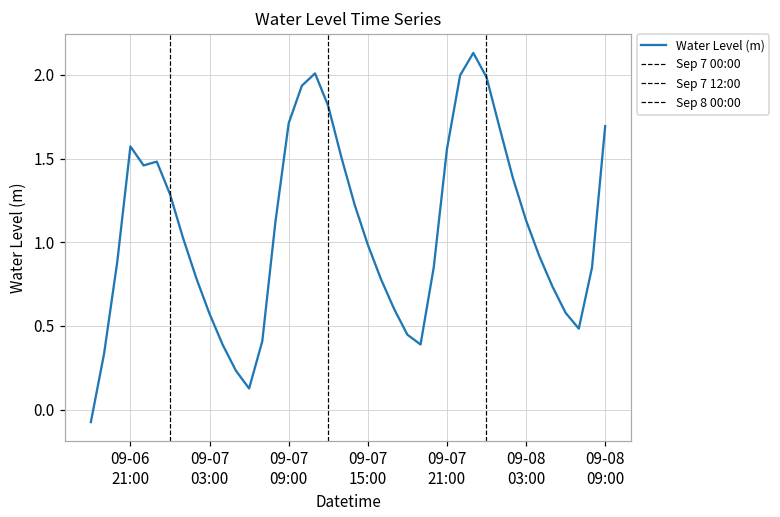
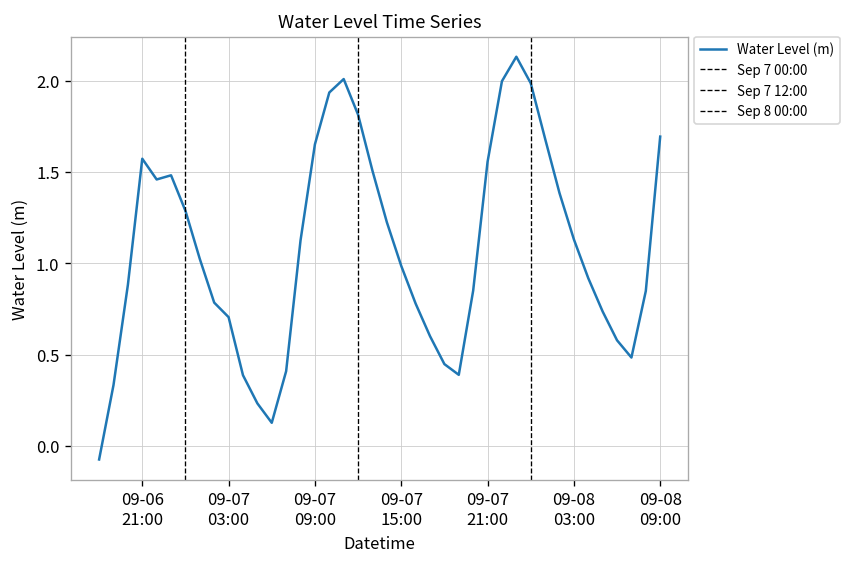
09-07 03:00: 0.57 -> 0.70
09-07 09:00: 1.71 -> 1.65
